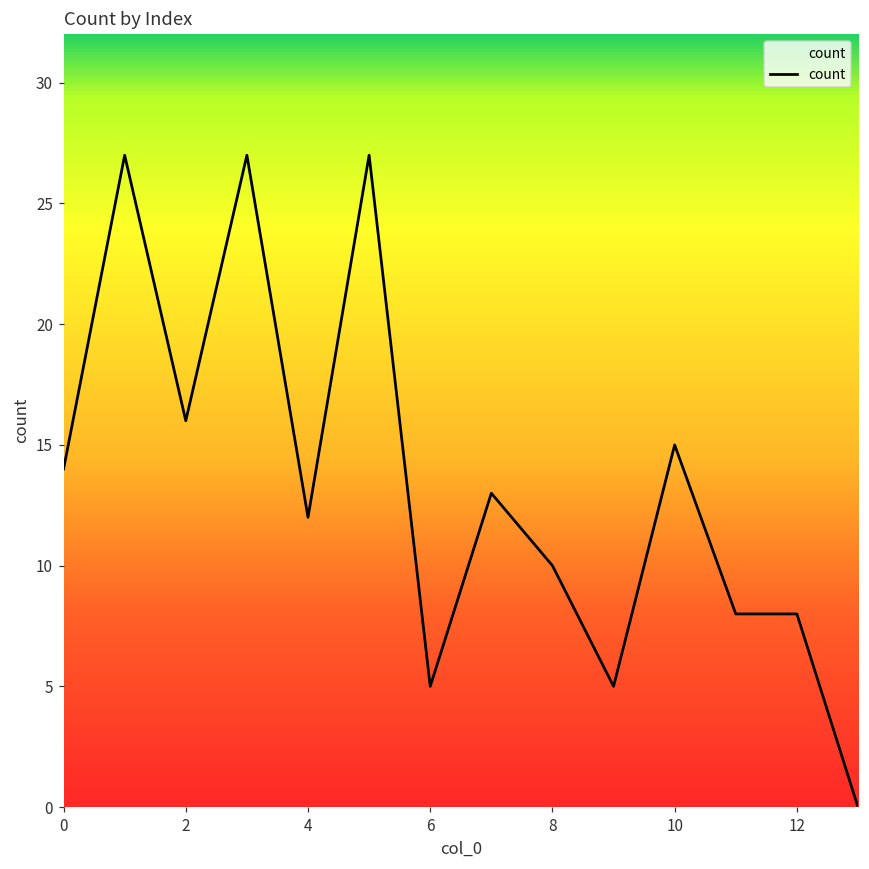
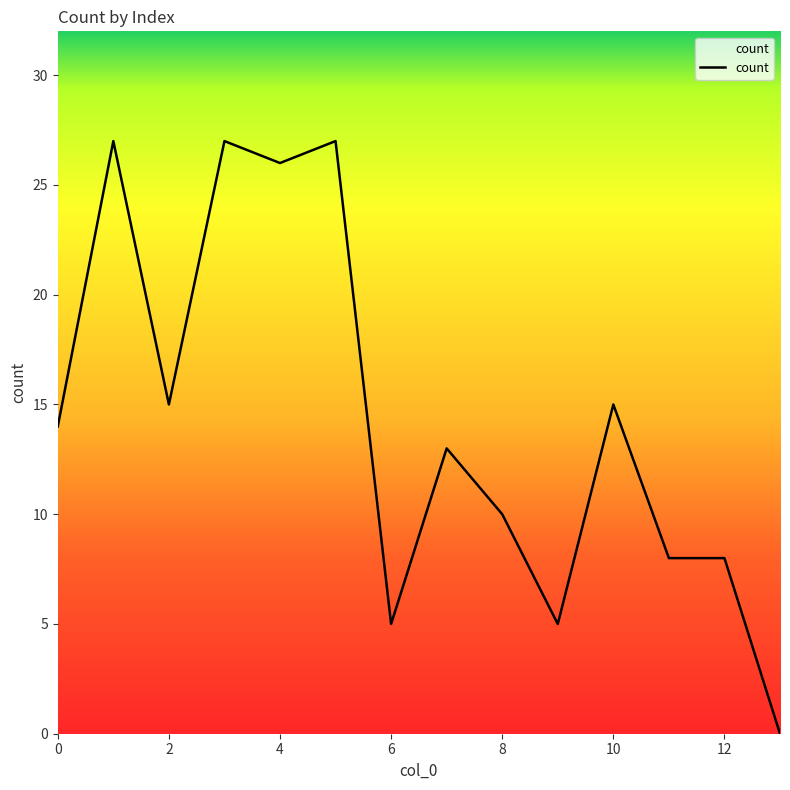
2: 16 -> 15
4: 12 -> 26
